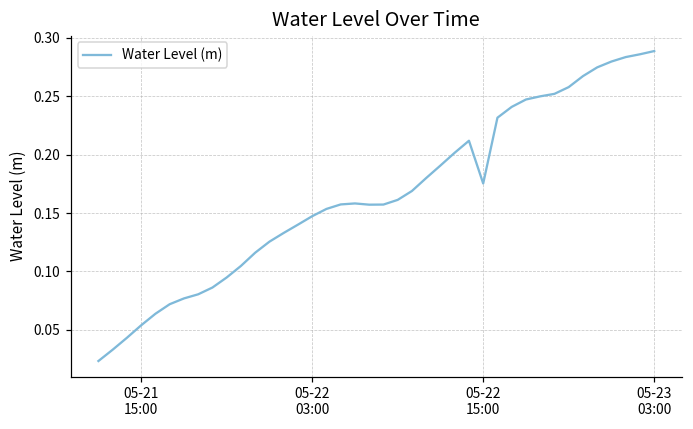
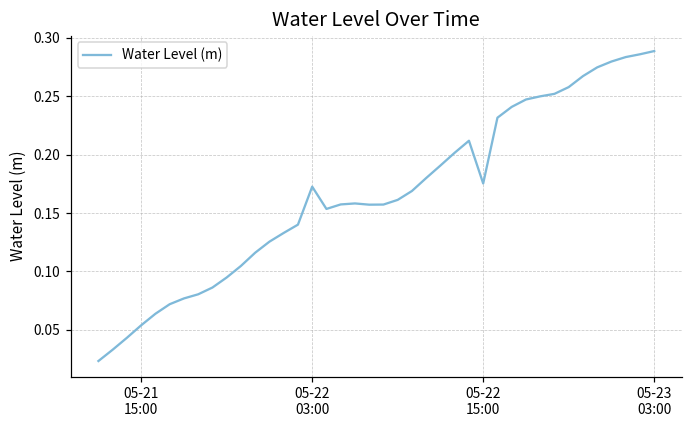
05-22 03:00: 0.147 -> 0.173
